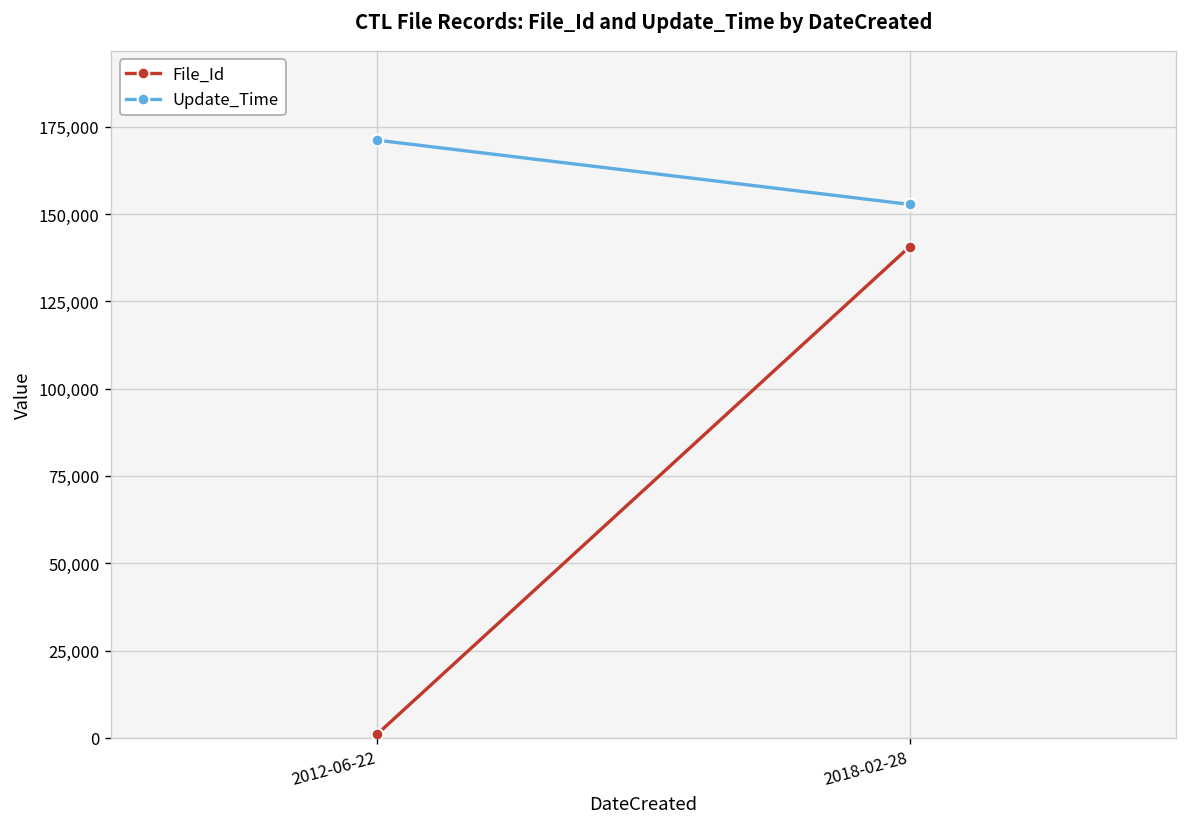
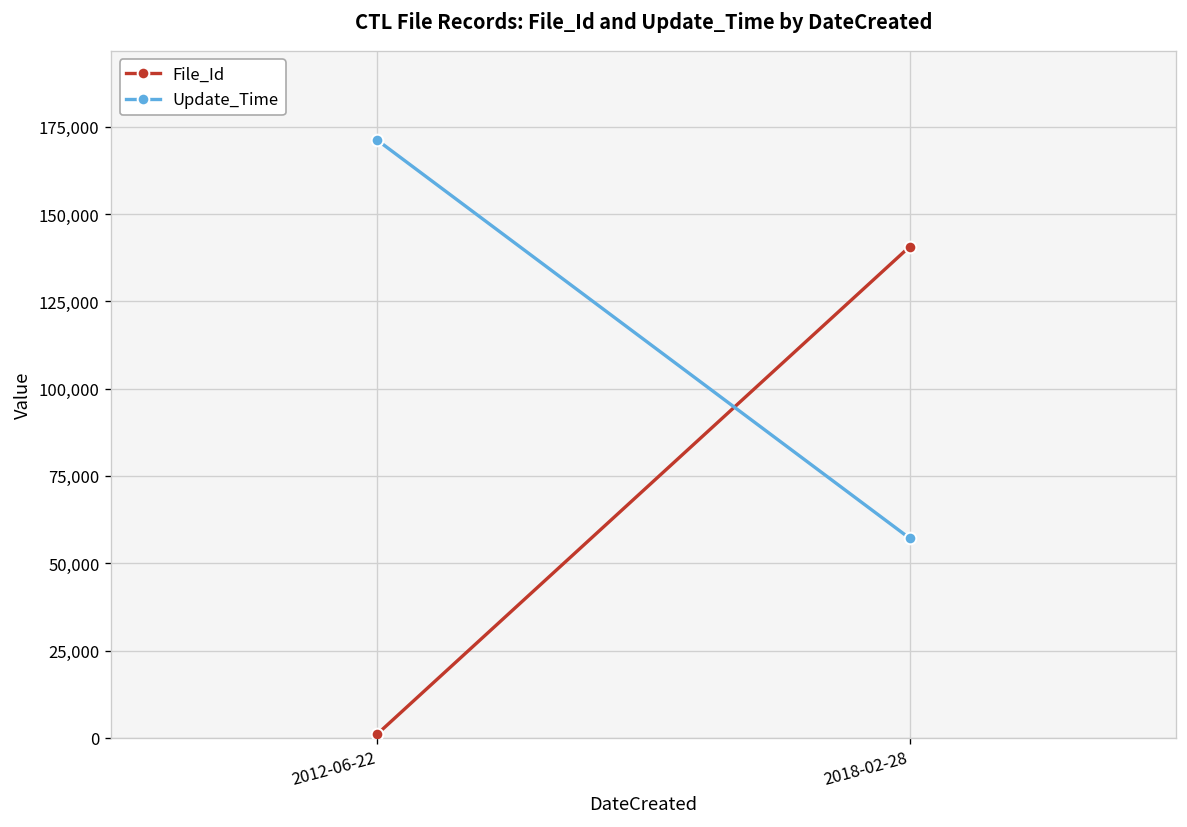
Update_Time, 2018-02-28: 153,000 -> 57,000
